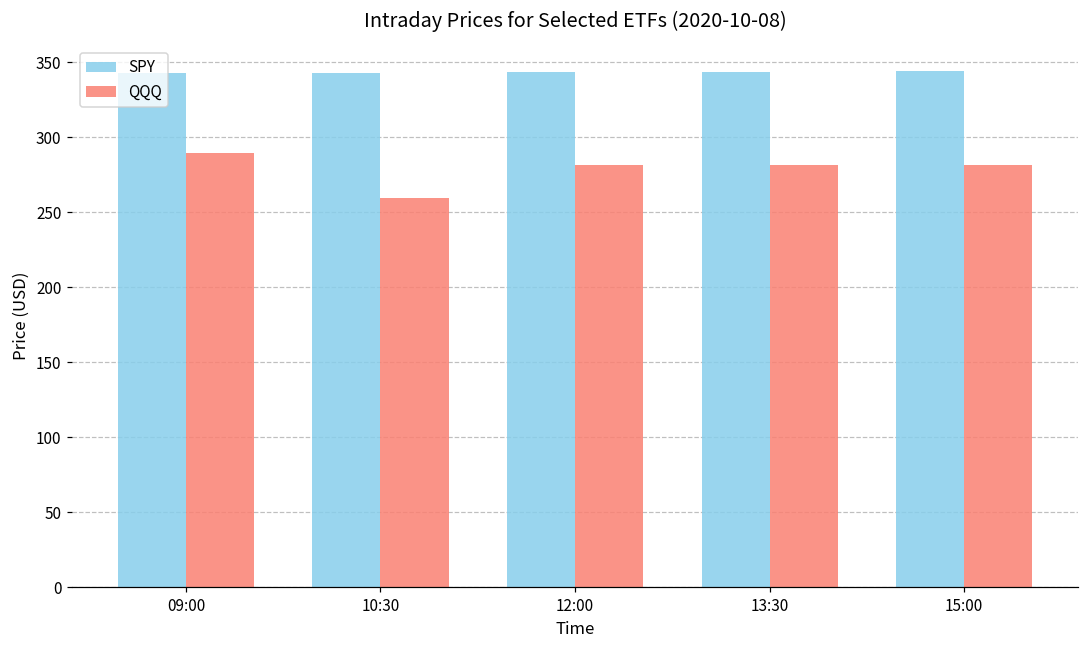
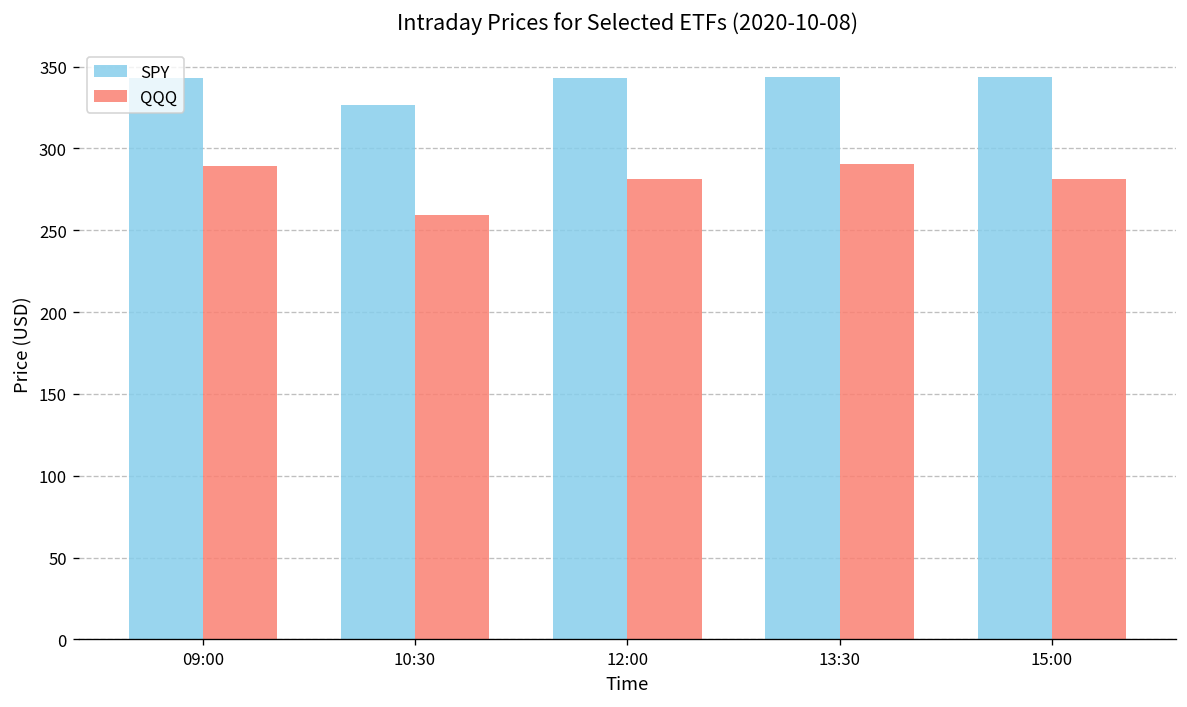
SPY, 10:30: 342 -> 327
QQQ, 13:30: 281 -> 290
